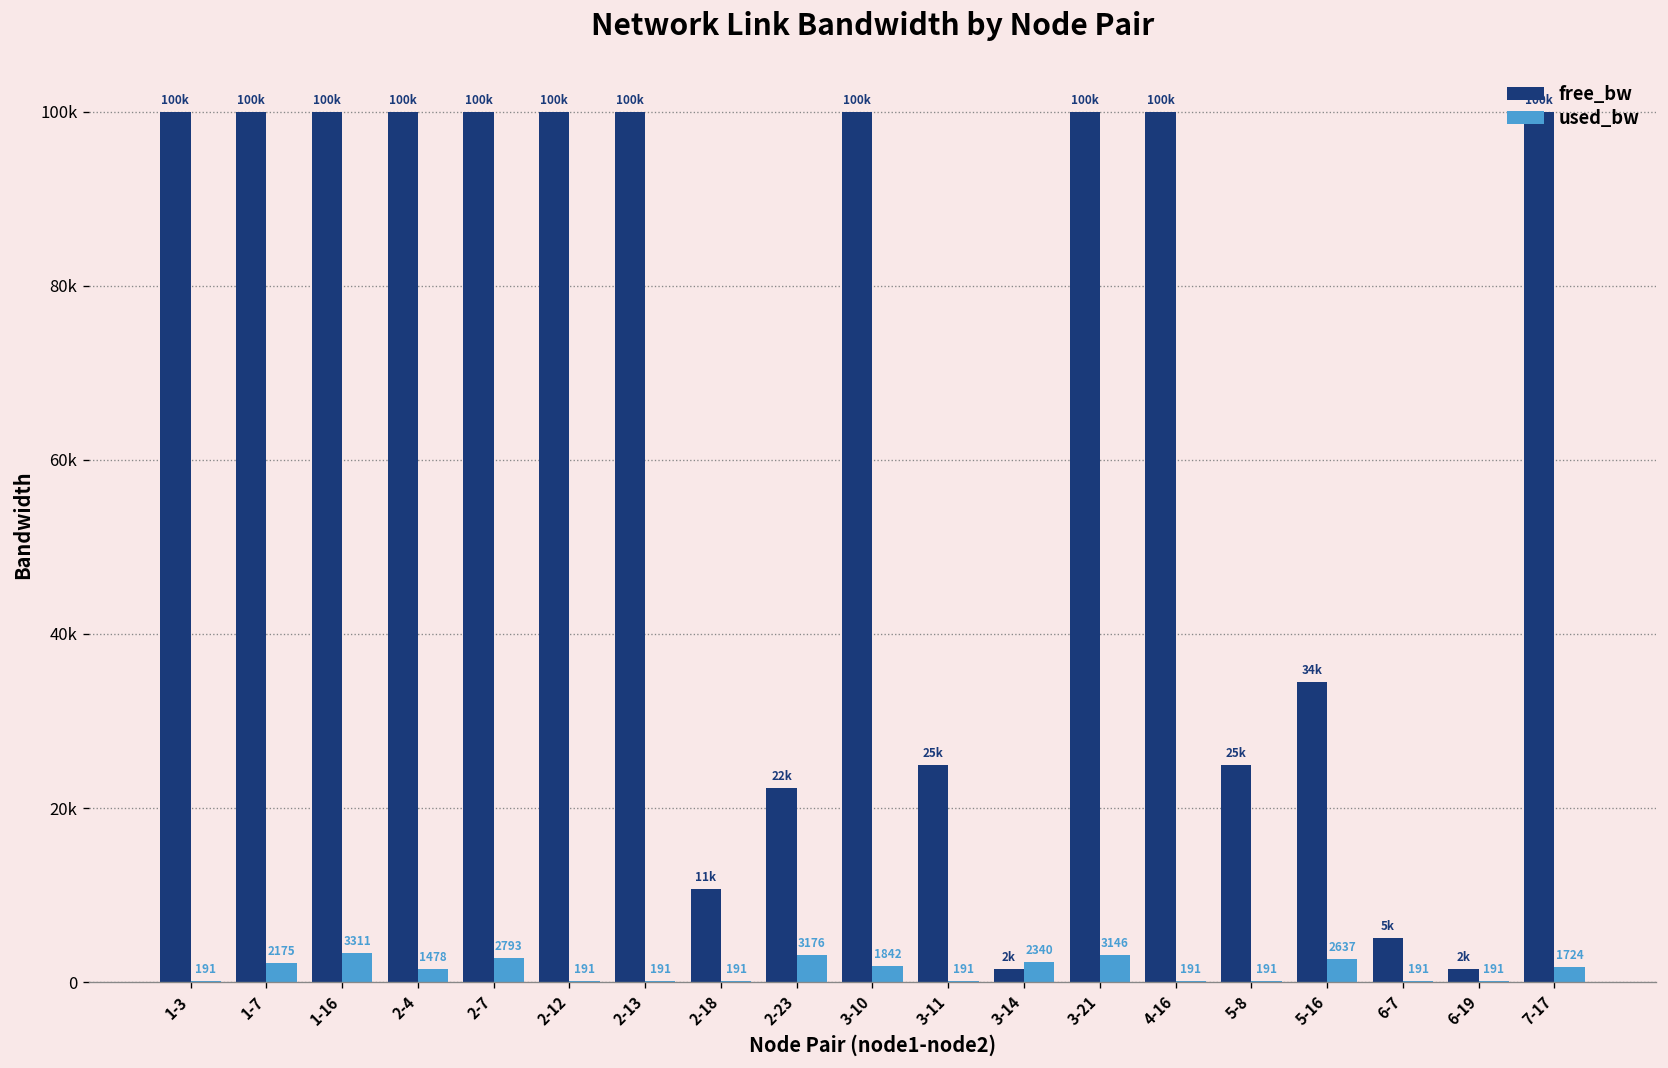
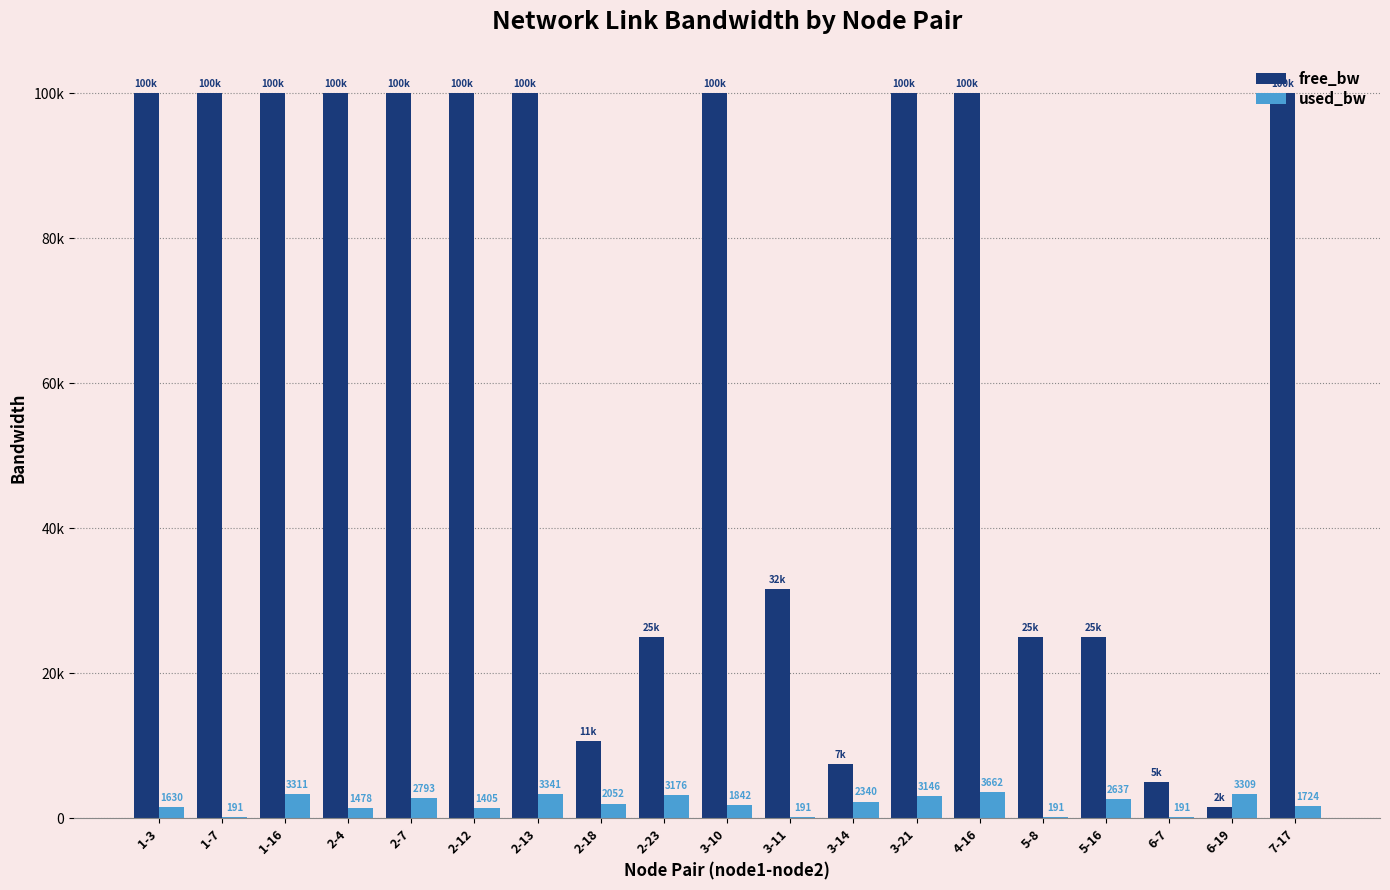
used_bw, 1-3: 191 -> 1630
used_bw, 1-7: 2175 -> 191
used_bw, 2-12: 191 -> 1405
used_bw, 2-13: 191 -> 3341
used_bw, 2-18: 191 -> 2052
free_bw, 2-23: 22k -> 25k
free_bw, 3-11: 25k -> 32k
free_bw, 3-14: 2k -> 7k
used_bw, 4-16: 191 -> 3662
free_bw, 5-16: 34k -> 25k
used_bw, 6-19: 191 -> 3309
